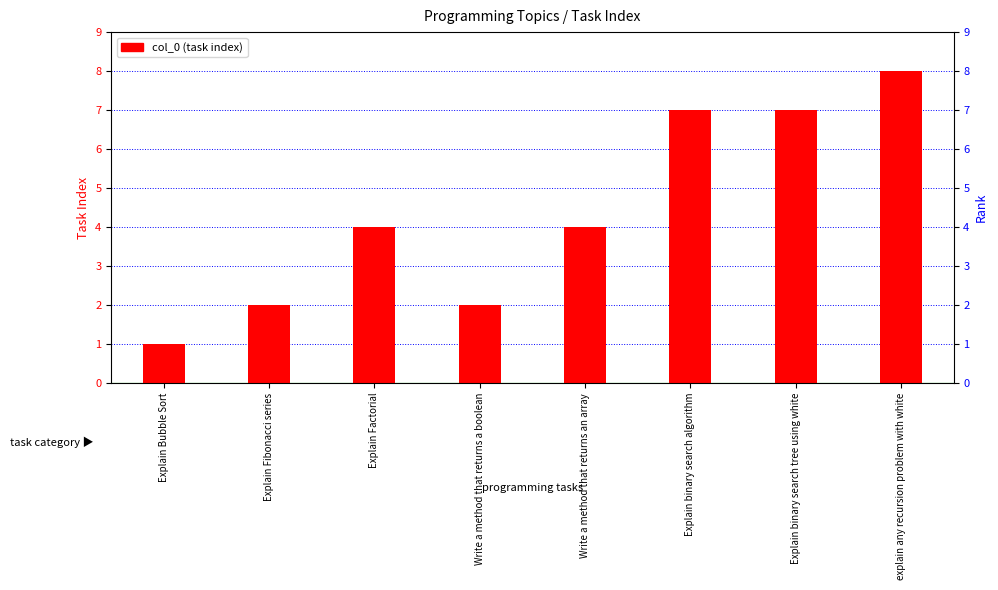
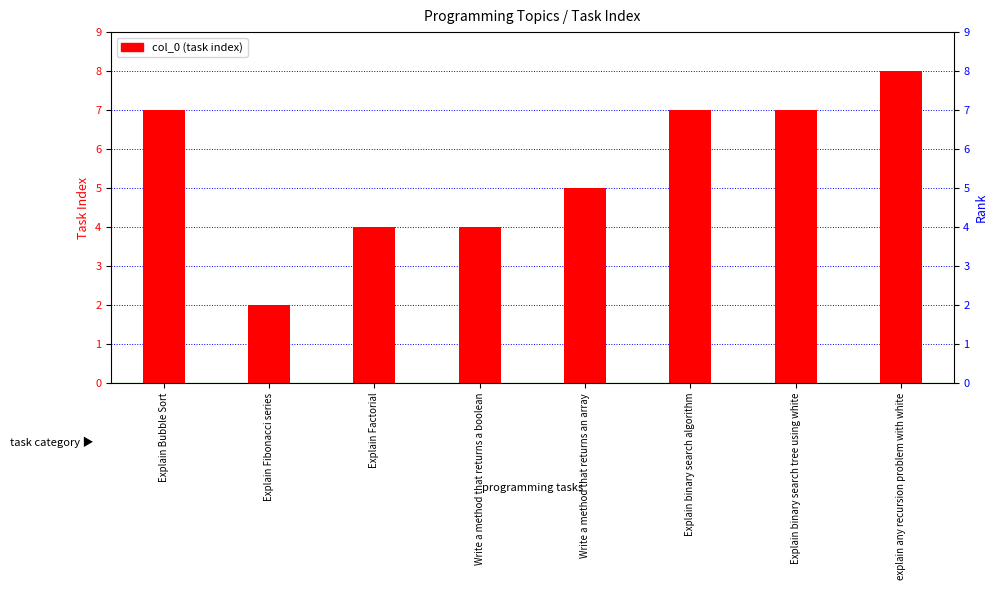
Explain Bubble Sort: 1 -> 7
Write a method that returns a boolean: 2 -> 4
Write a method that returns an array: 4 -> 5
